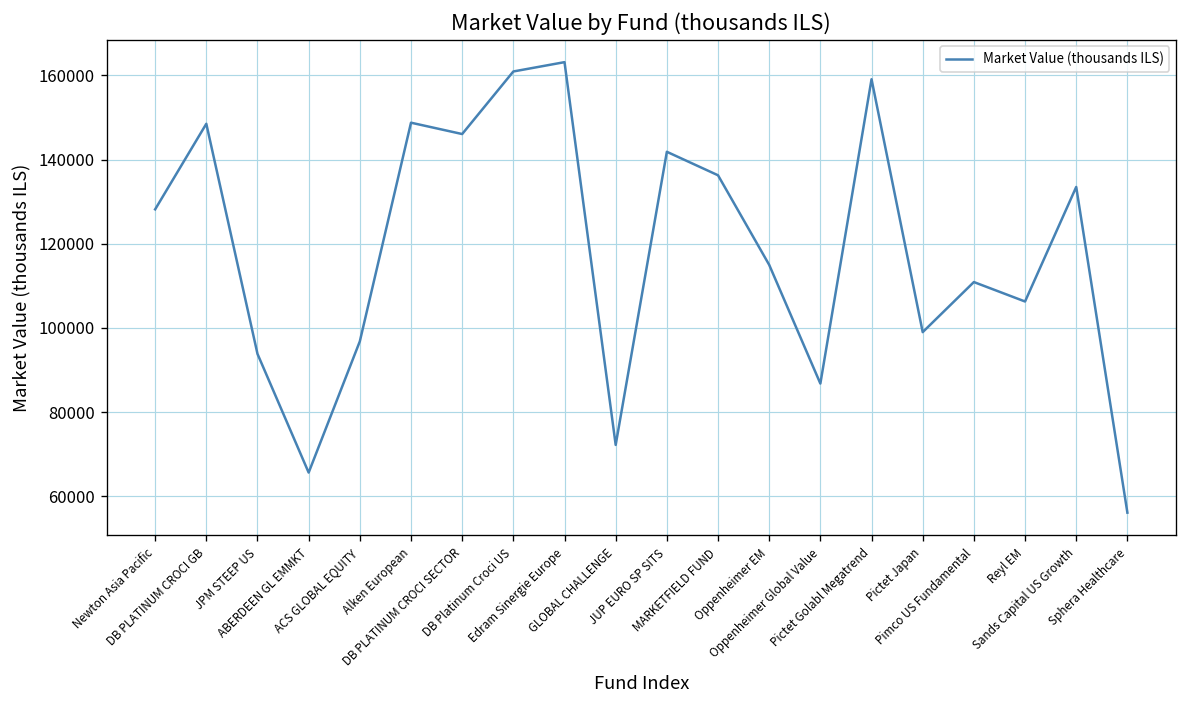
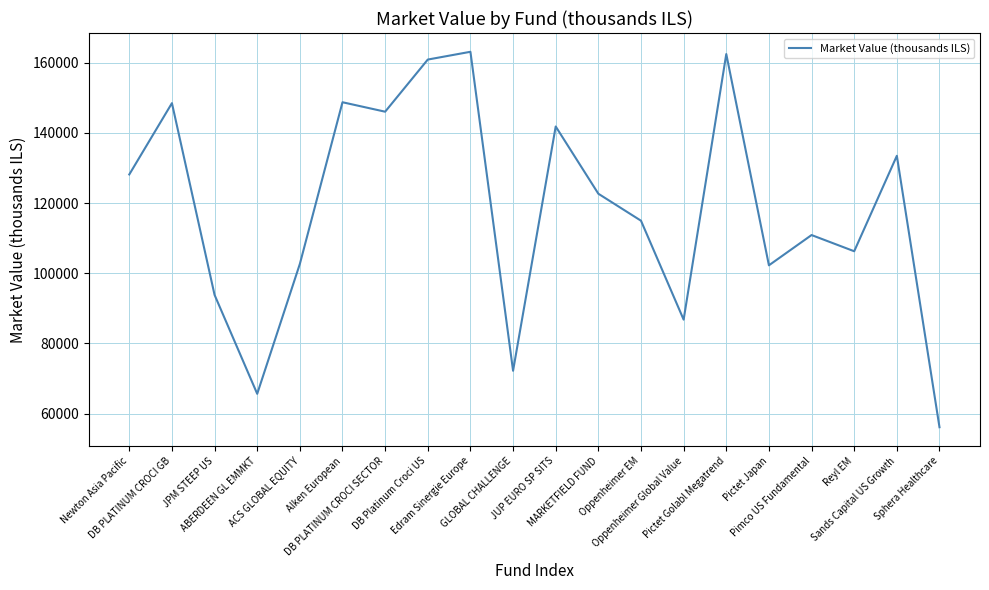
ACS GLOBAL EQUITY: 97000 -> 103000
MARKETFIELD FUND: 136000 -> 123000
Pictet Golabl Megatrend: 159000 -> 162000
Pictet Japan: 99000 -> 102000
